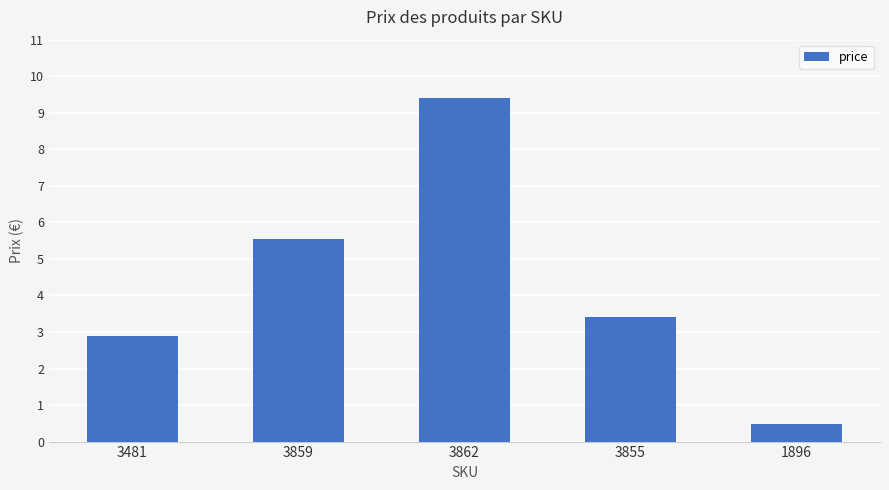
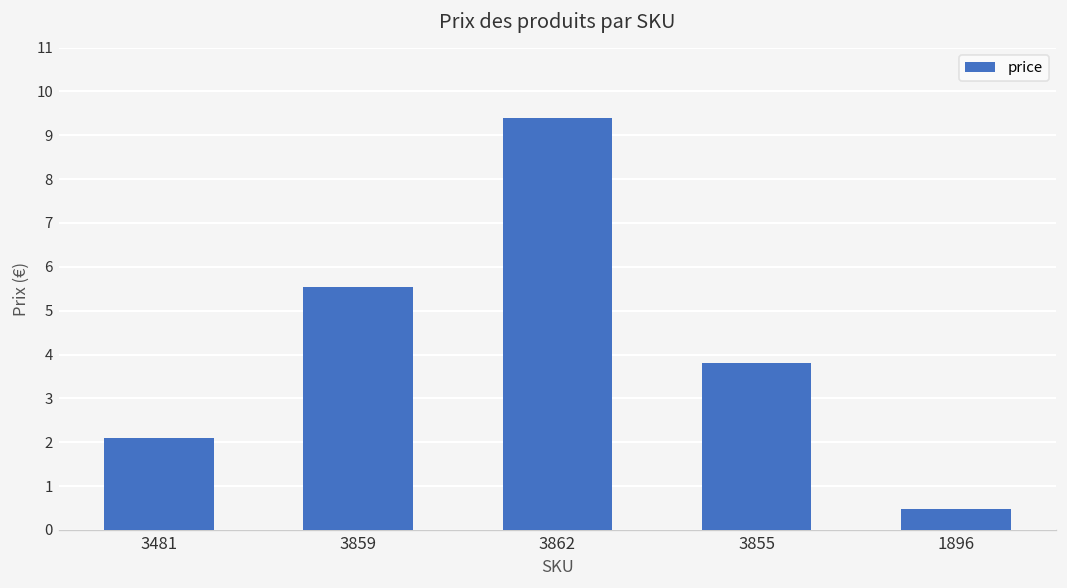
3481: 2.9 -> 2.1
3855: 3.4 -> 3.8
